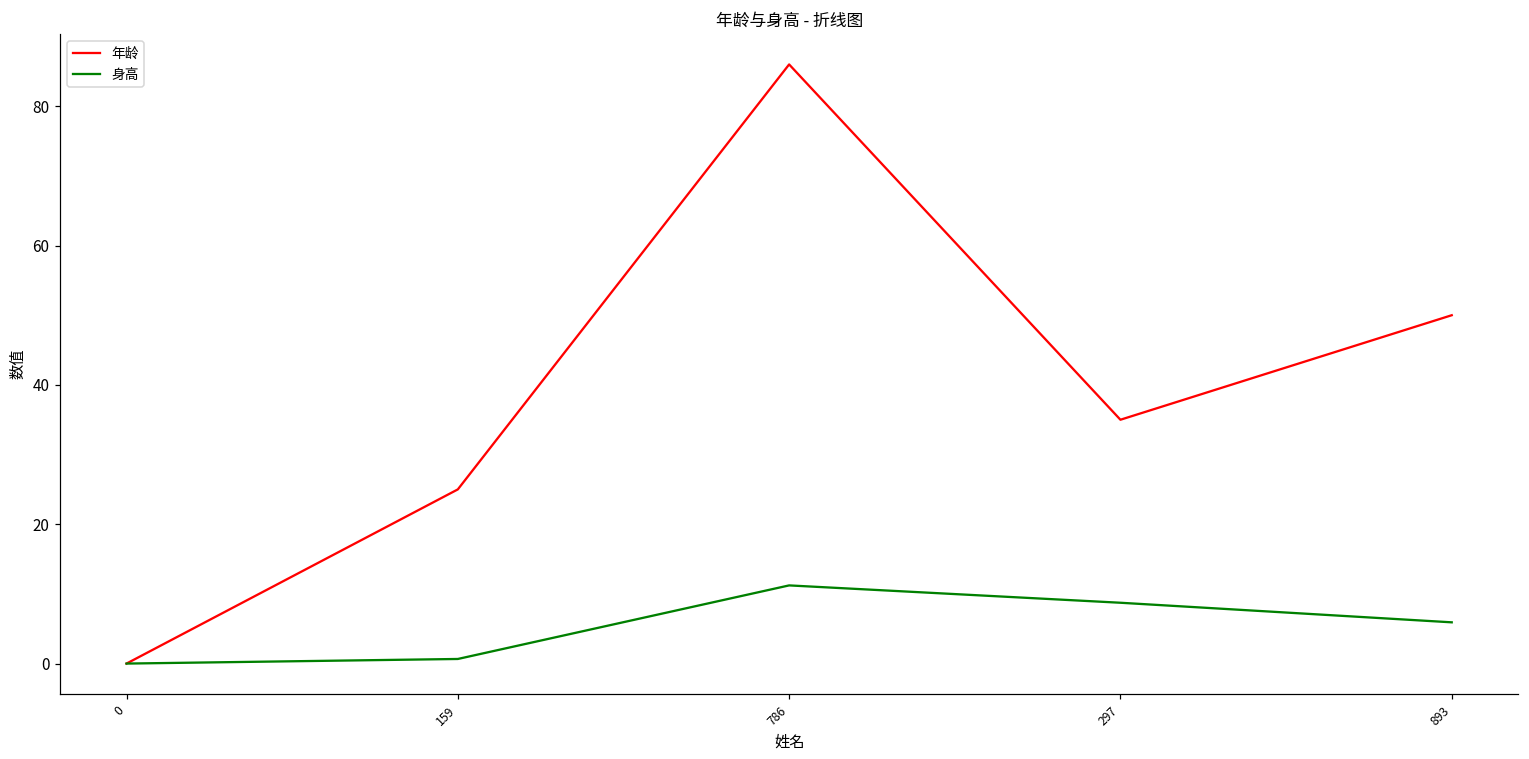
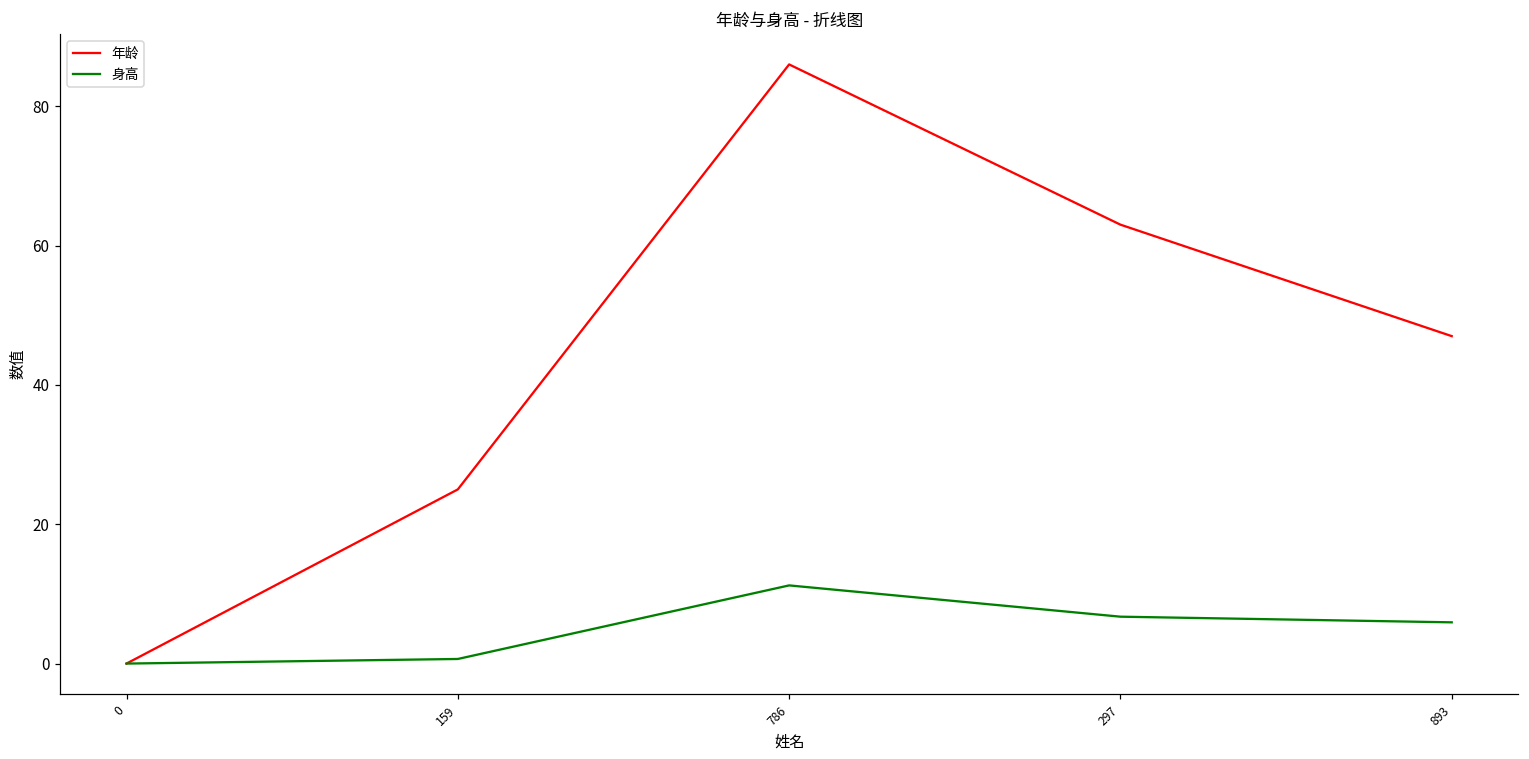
年龄, 297: 35 -> 63
身高, 297: 9 -> 7
年龄, 893: 50 -> 47
